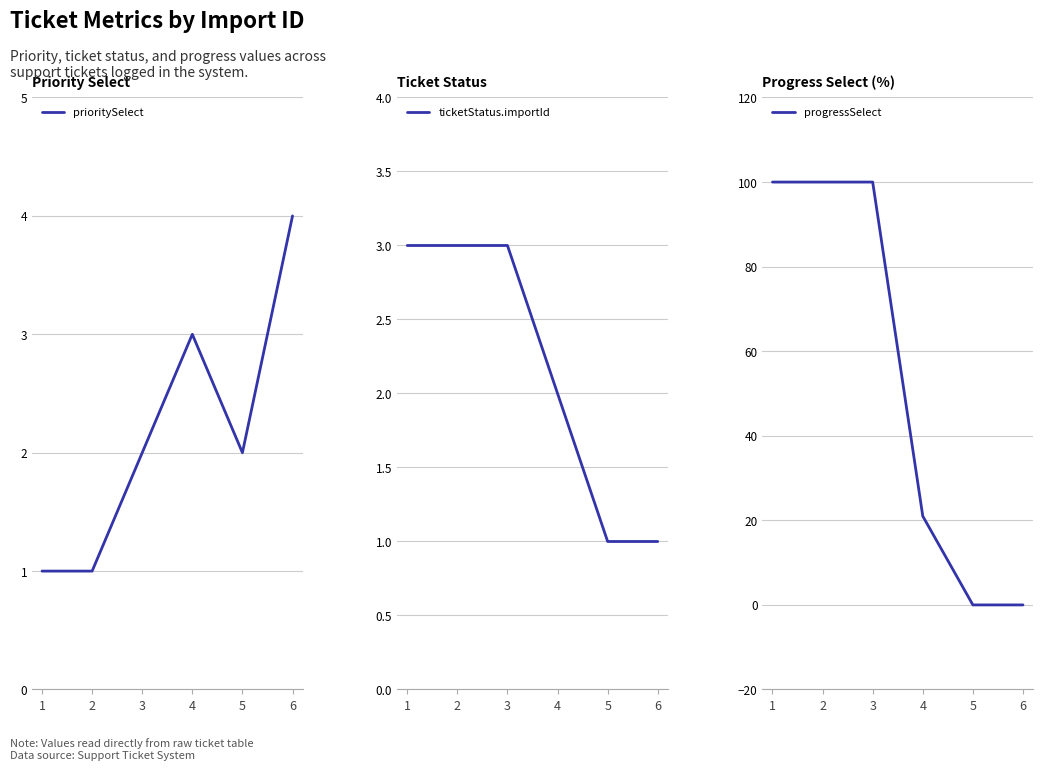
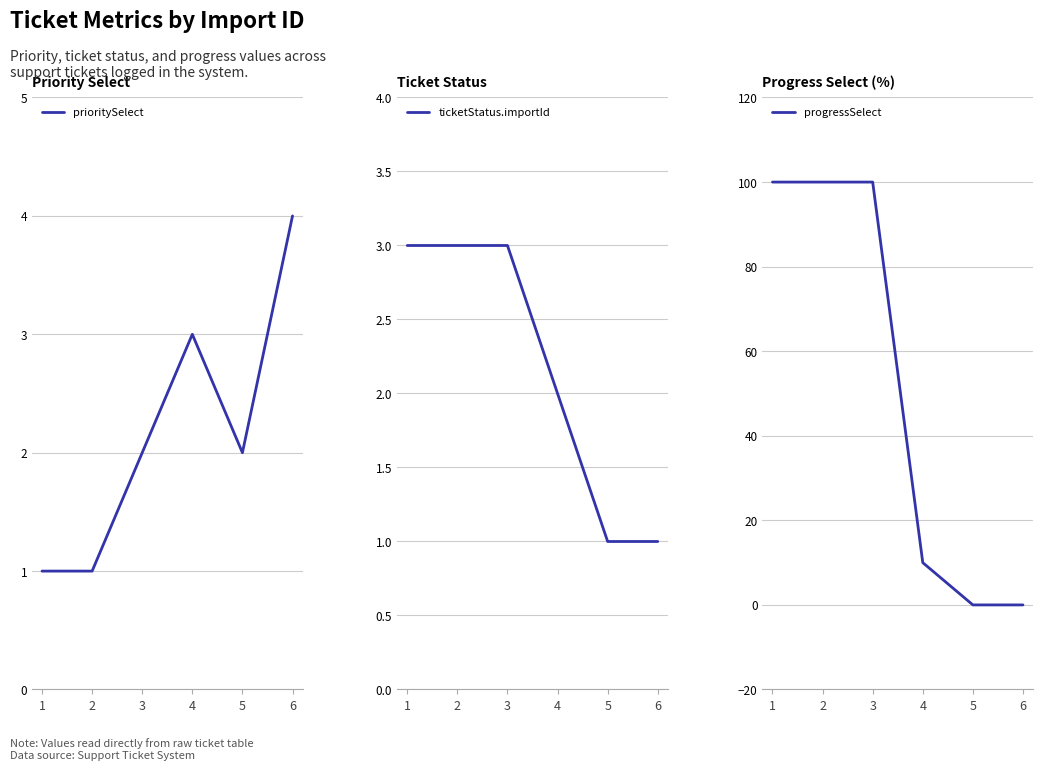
Progress Select (%), 4: 21 -> 10
